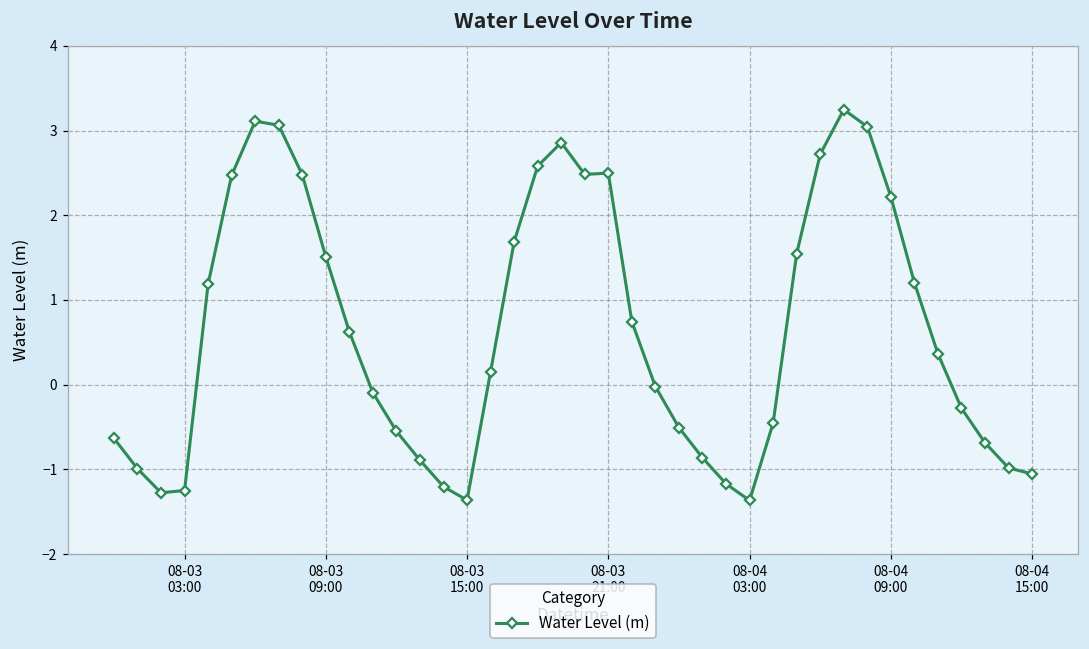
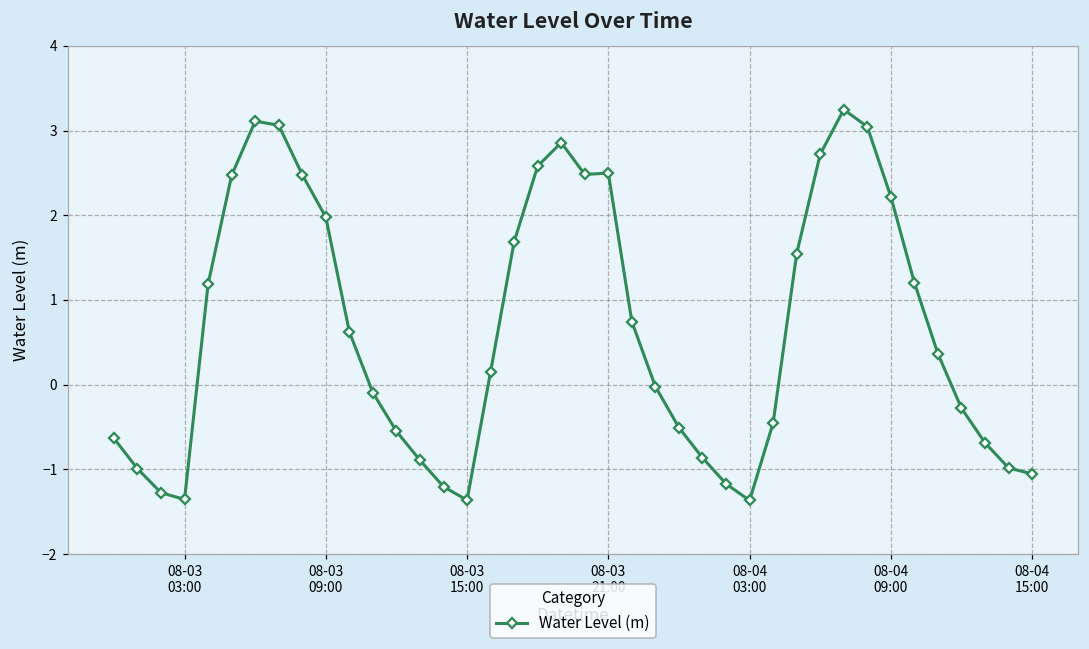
08-03 03:00: -1.2 -> -1.4
08-03 09:00: 1.5 -> 2.0
